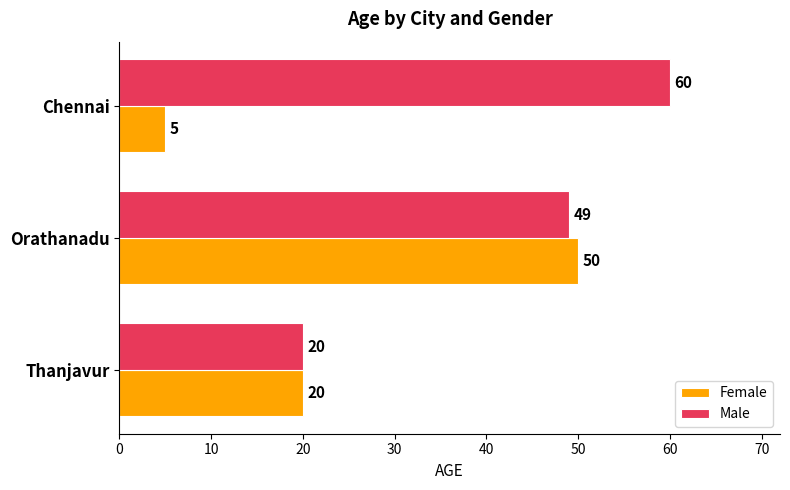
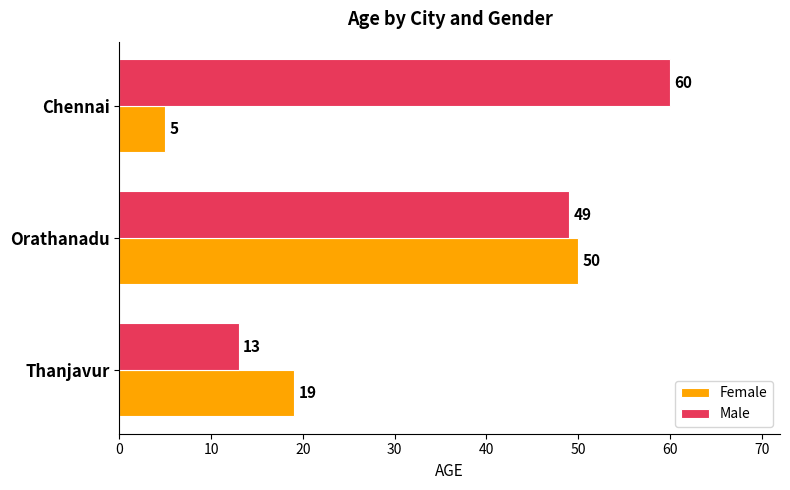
Male, Thanjavur: 20 -> 13
Female, Thanjavur: 20 -> 19
